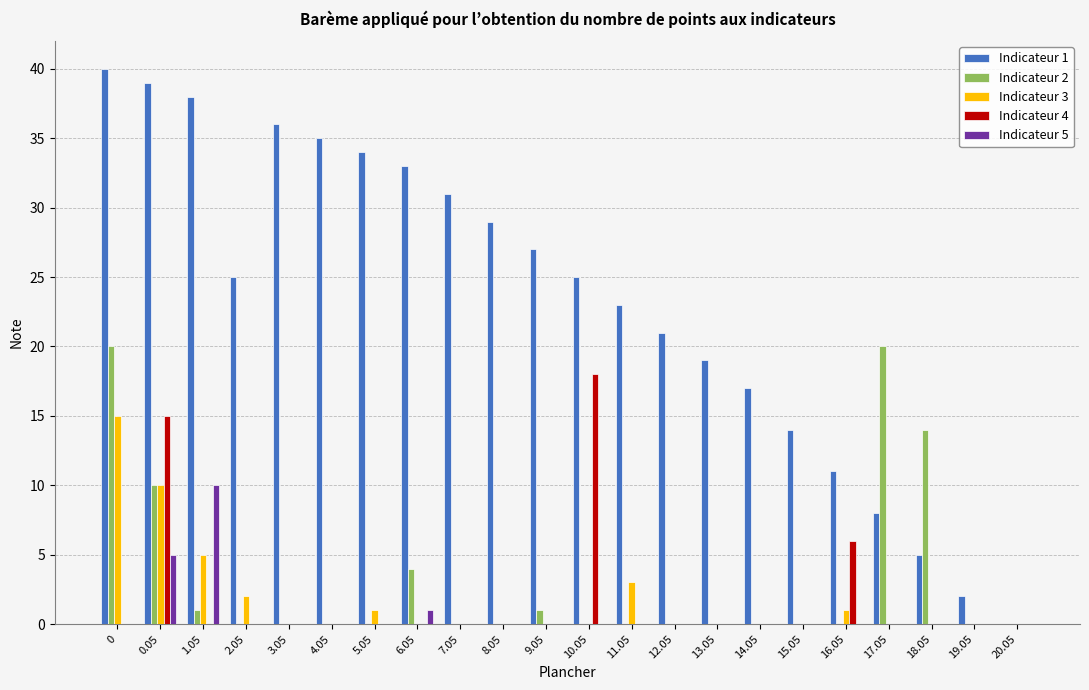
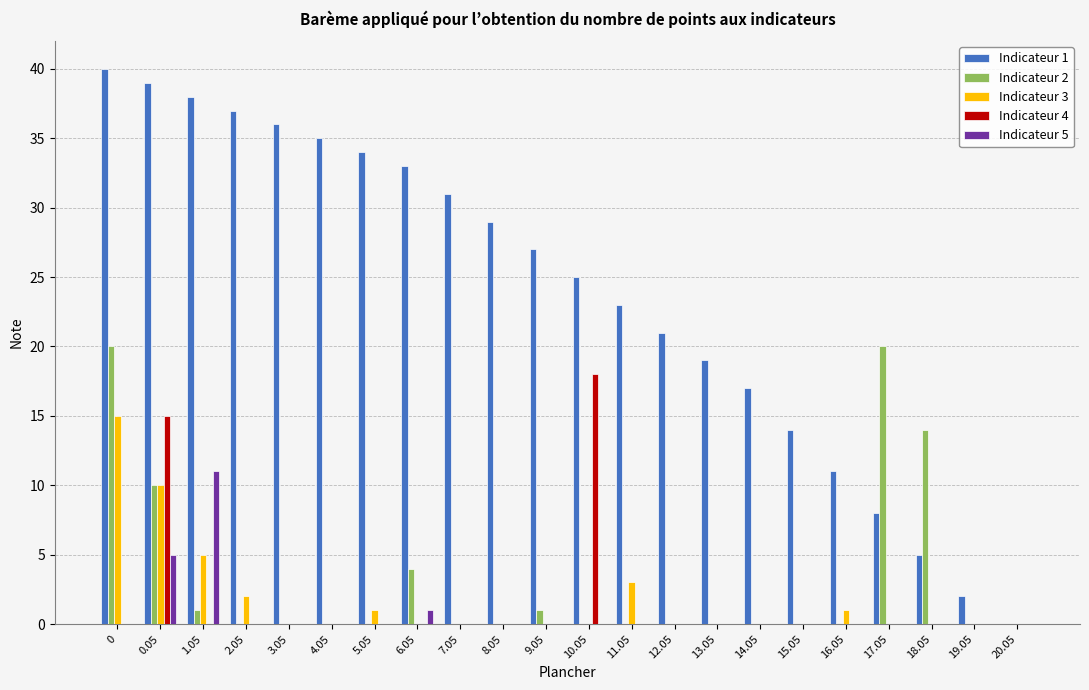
Indicateur 5, 1.05: 10 -> 11
Indicateur 1, 2.05: 25 -> 37
Indicateur 4, 16.05: 6 -> 0
